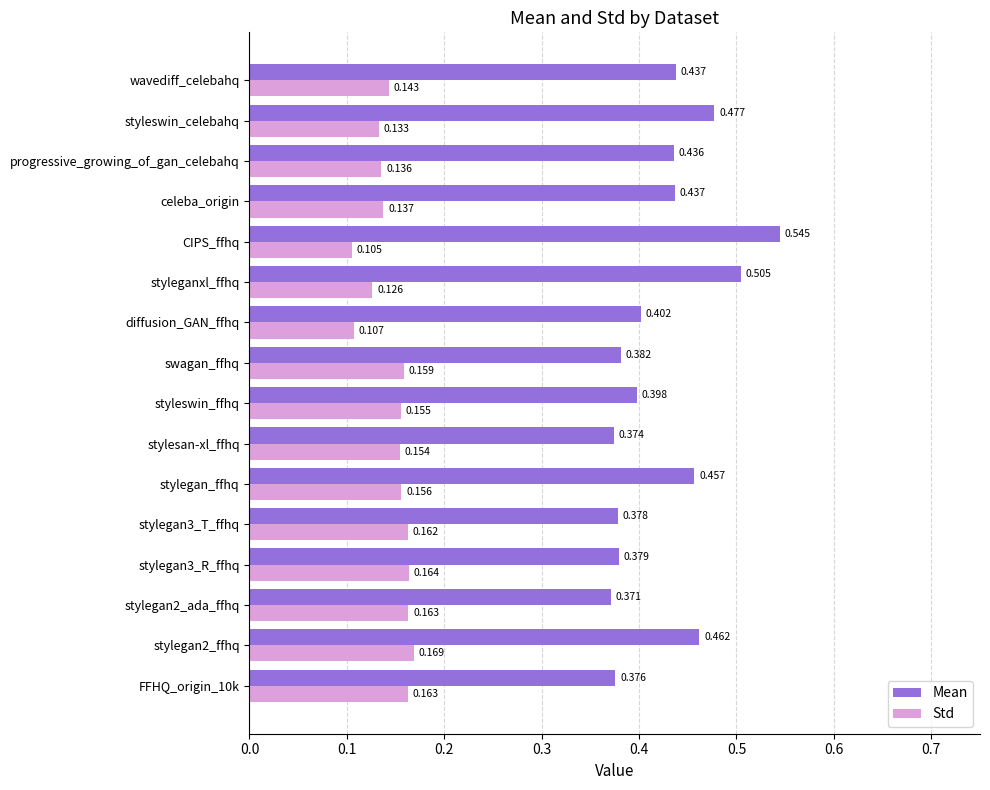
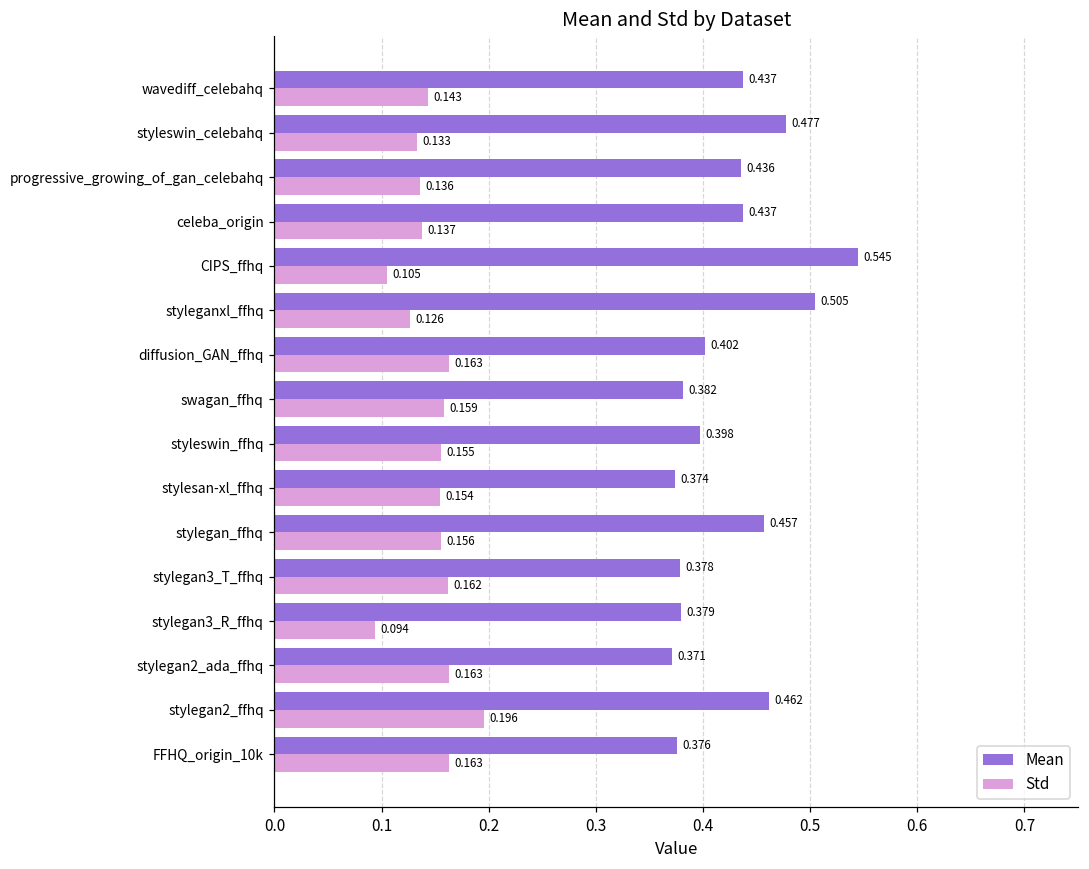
Std, diffusion_GAN_ffhq: 0.107 -> 0.163
Std, stylegan3_R_ffhq: 0.164 -> 0.094
Std, stylegan2_ffhq: 0.169 -> 0.196
